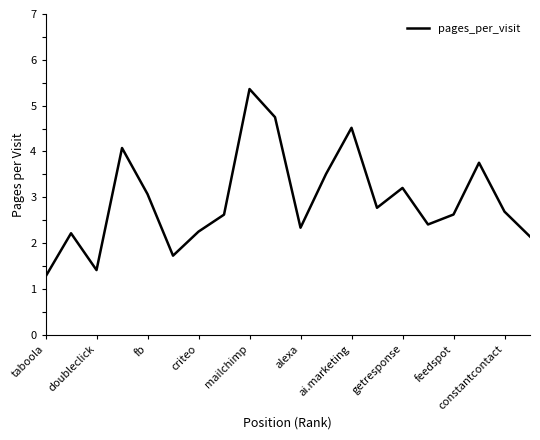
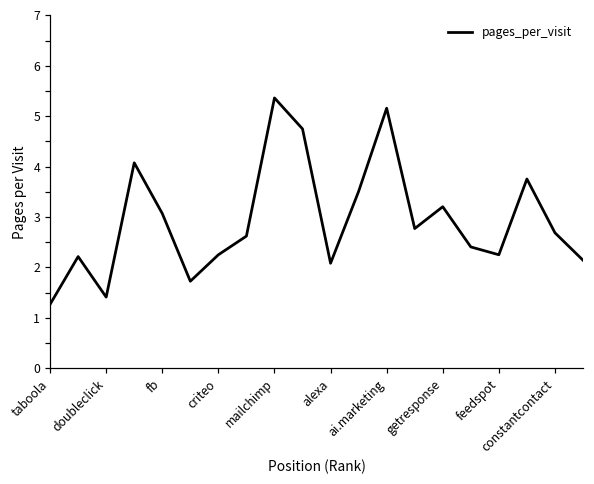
alexa: 2.3 -> 2.1
ai.marketing: 4.5 -> 5.2
feedspot: 2.6 -> 2.3
